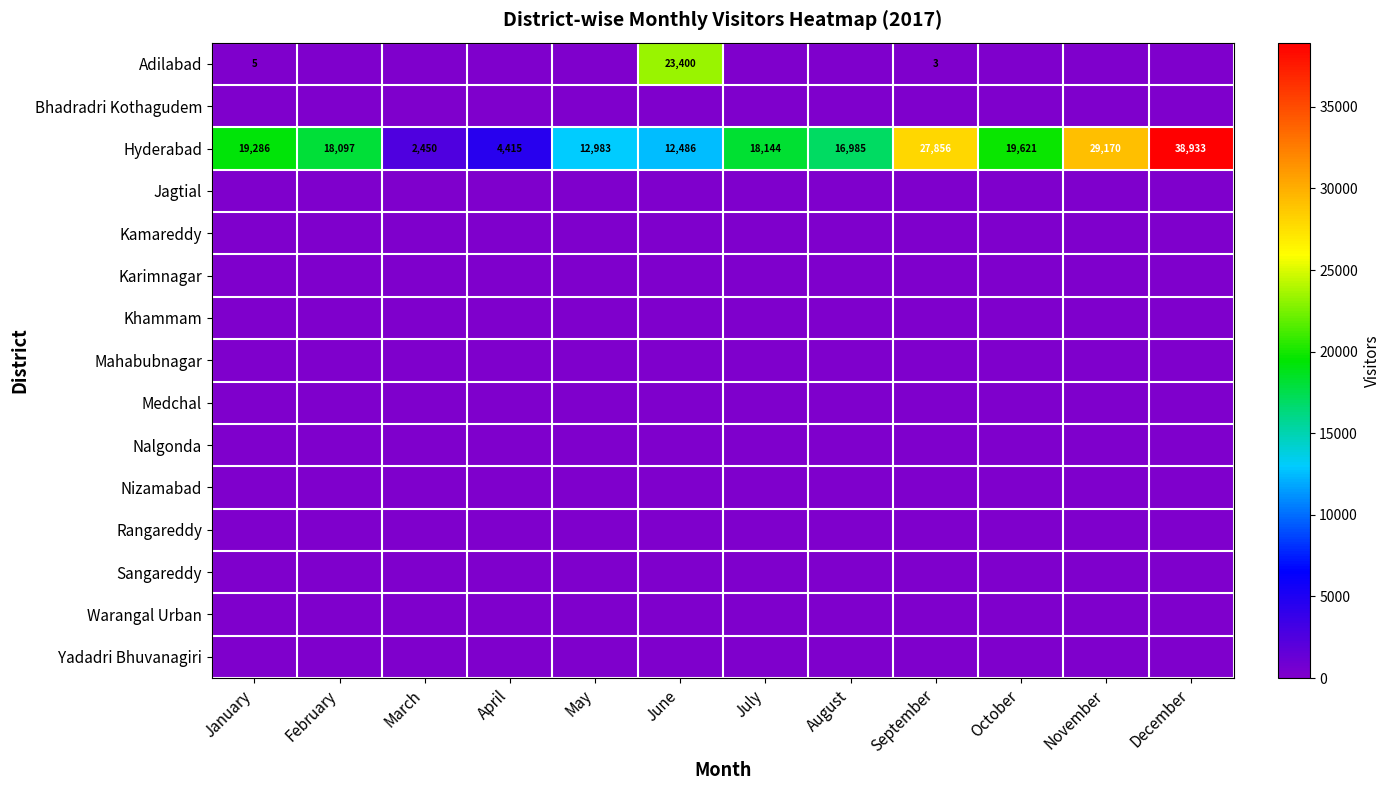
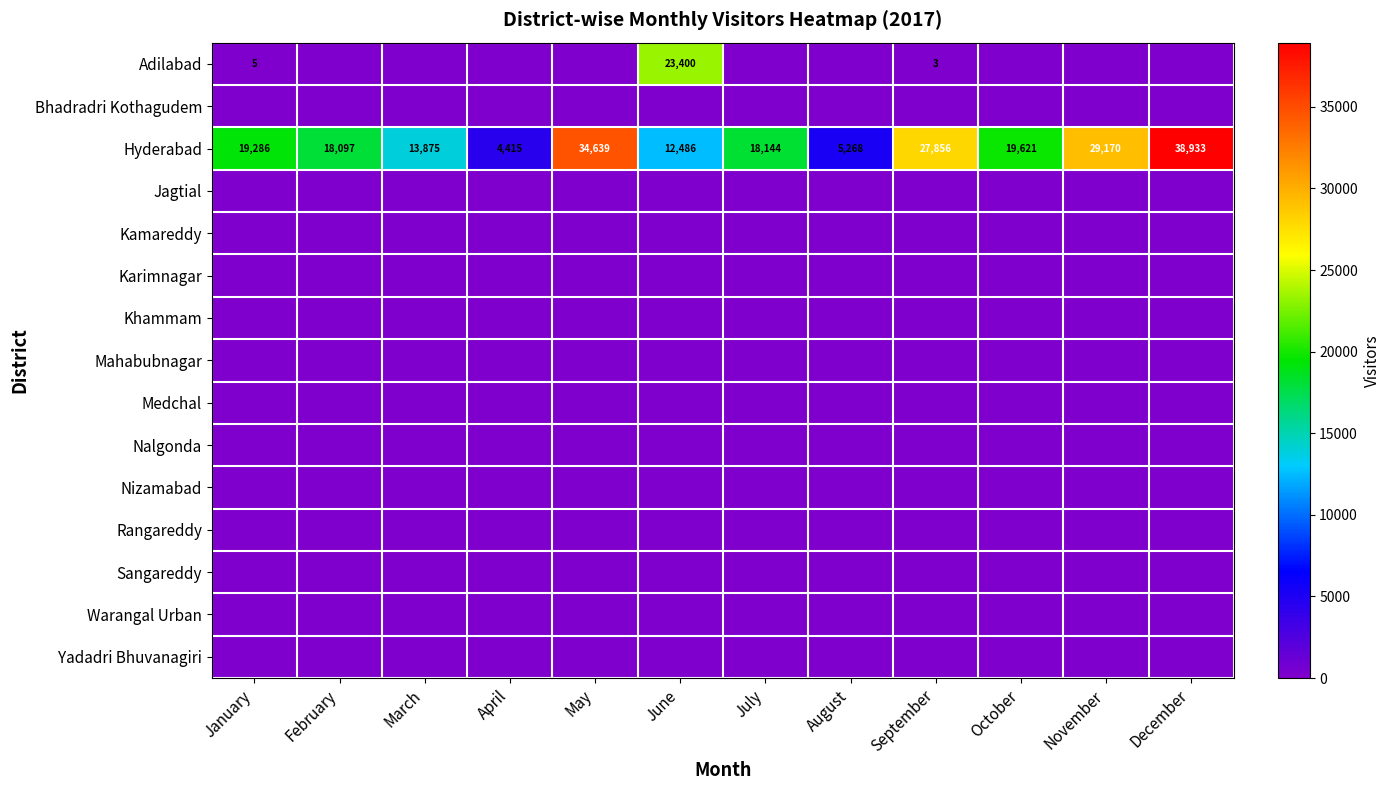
Hyderabad, March: 2,450 -> 13,875
Hyderabad, May: 12,983 -> 34,639
Hyderabad, August: 16,985 -> 5,268
